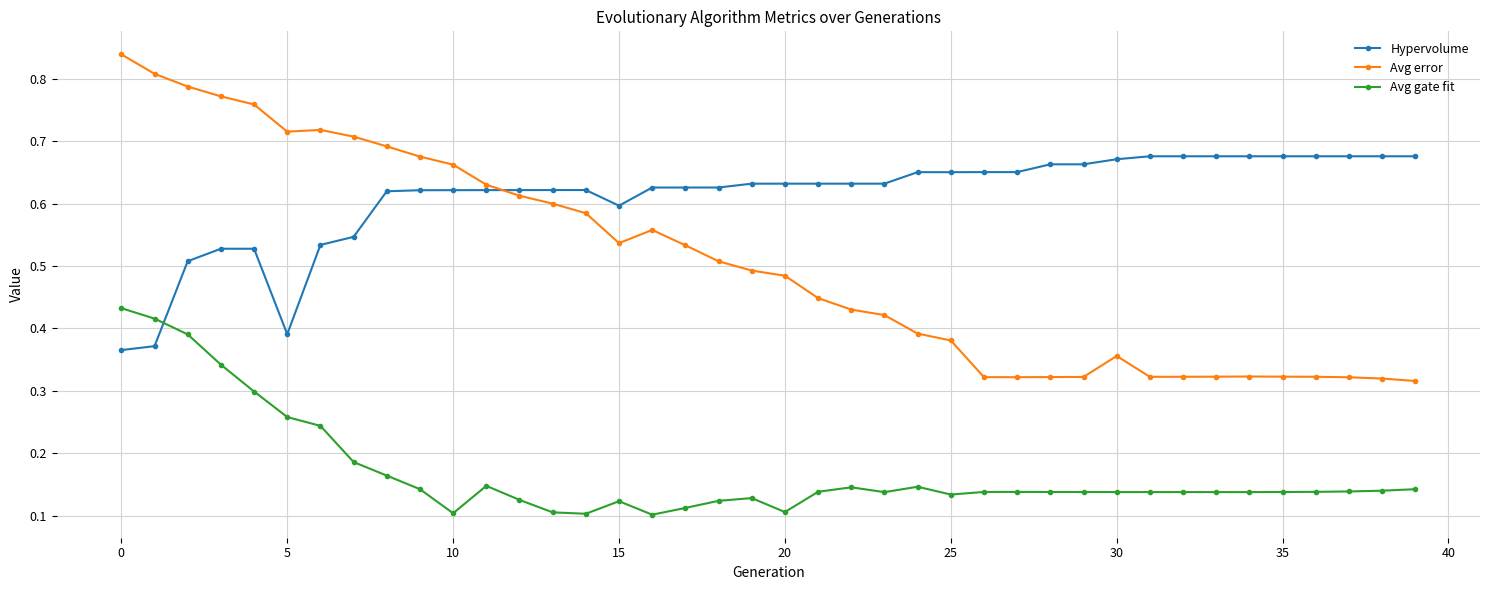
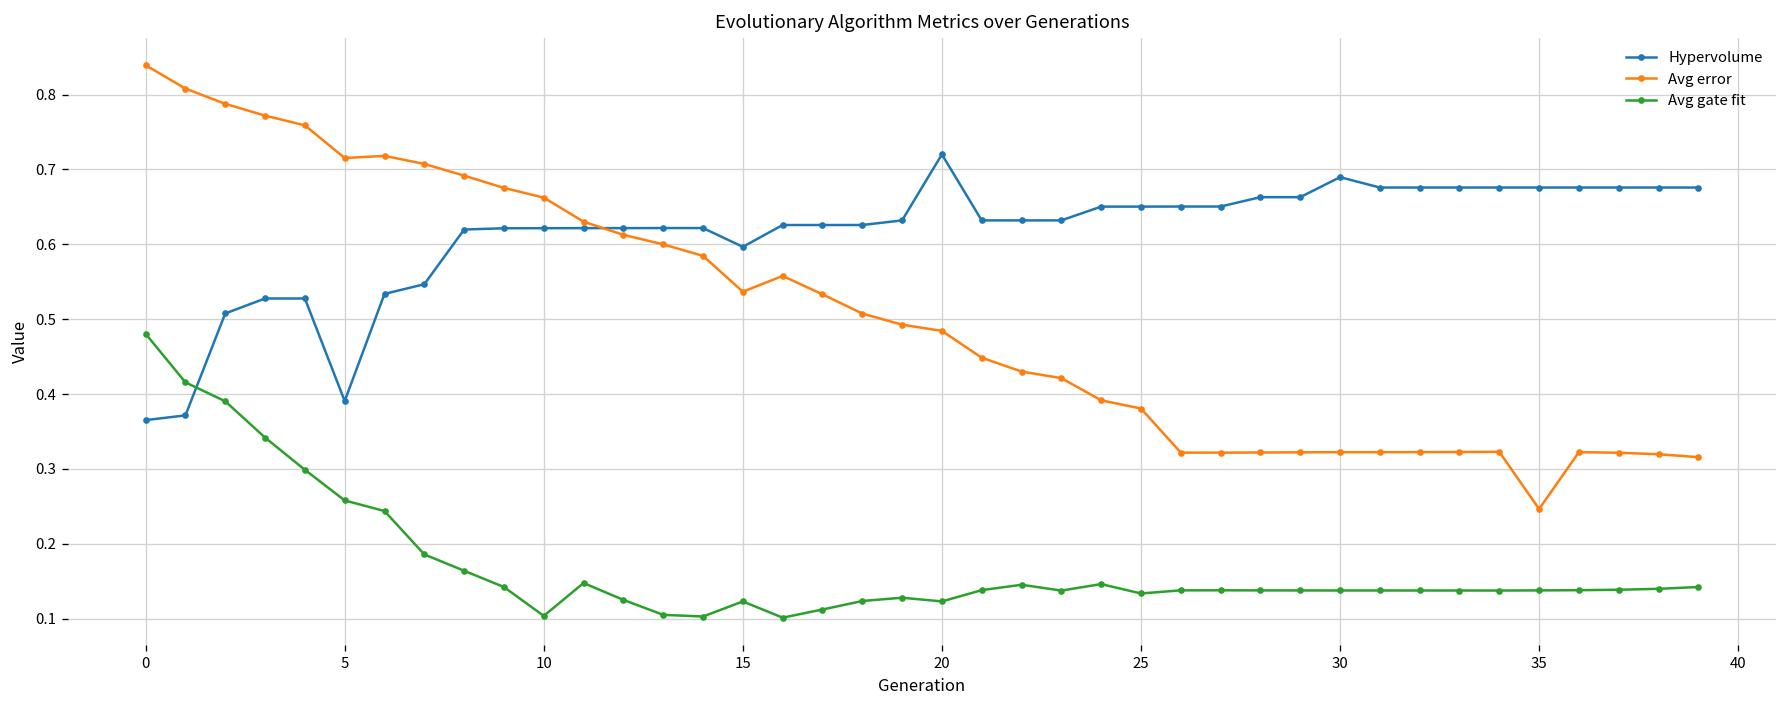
Avg gate fit, 0: 0.43 -> 0.48
Hypervolume, 20: 0.63 -> 0.72
Avg gate fit, 20: 0.11 -> 0.12
Hypervolume, 30: 0.67 -> 0.69
Avg error, 30: 0.36 -> 0.32
Avg error, 35: 0.32 -> 0.25
